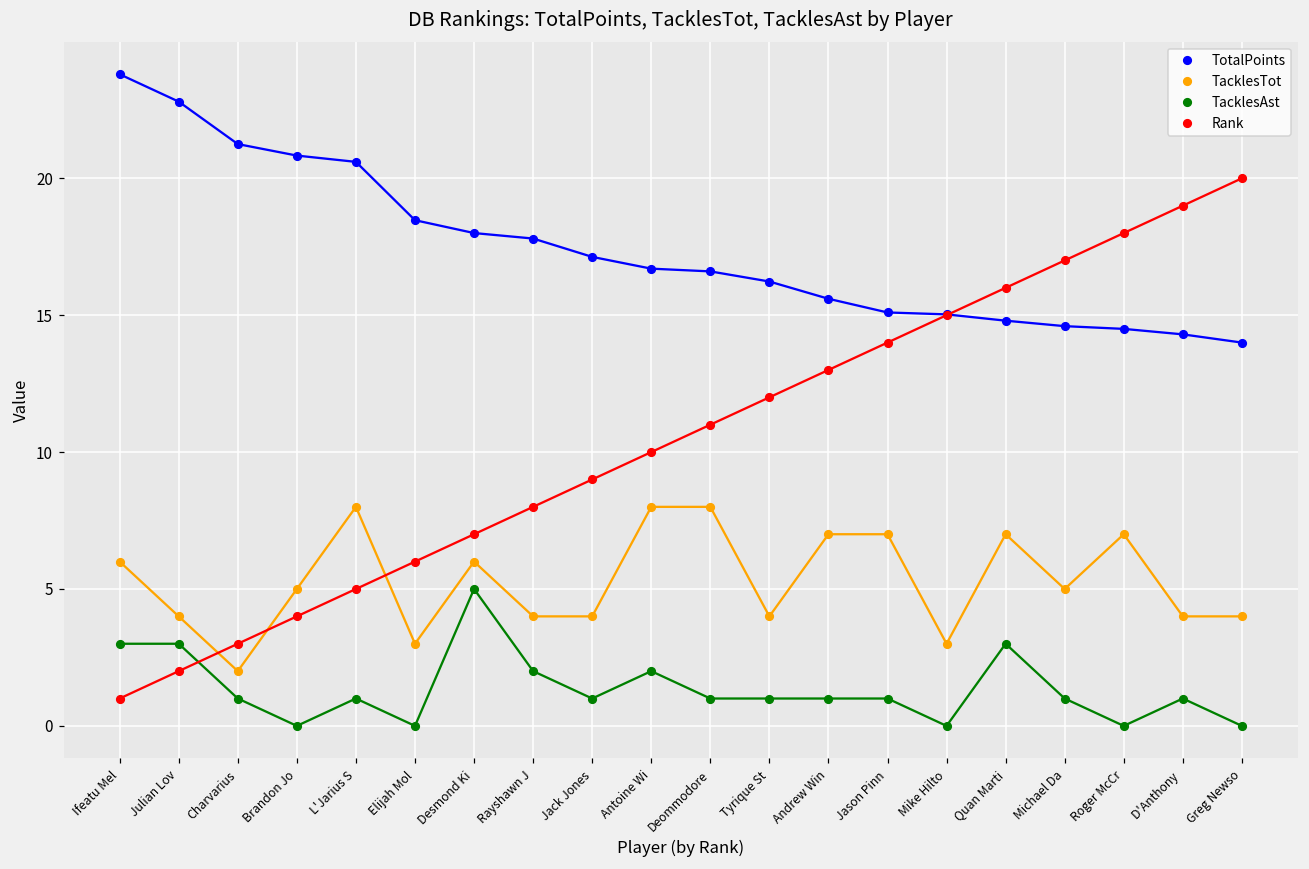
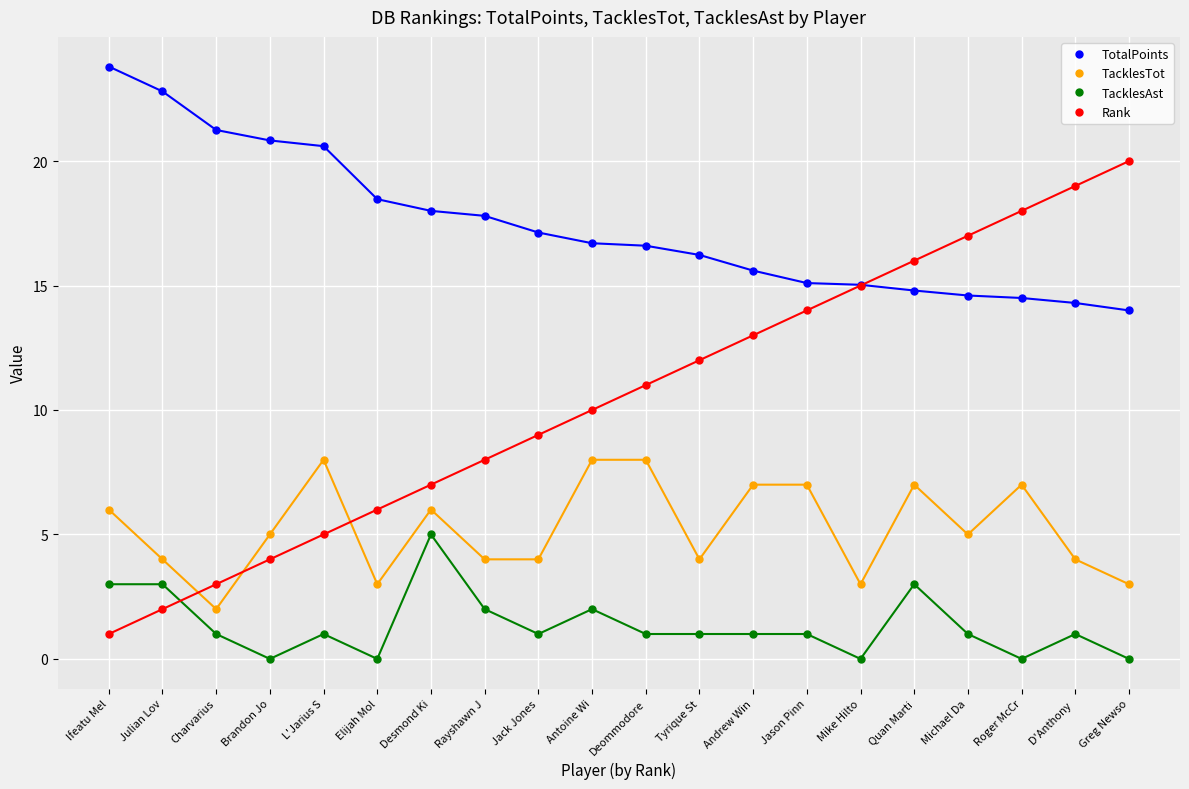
TacklesTot, Greg Newso: 4 -> 3
